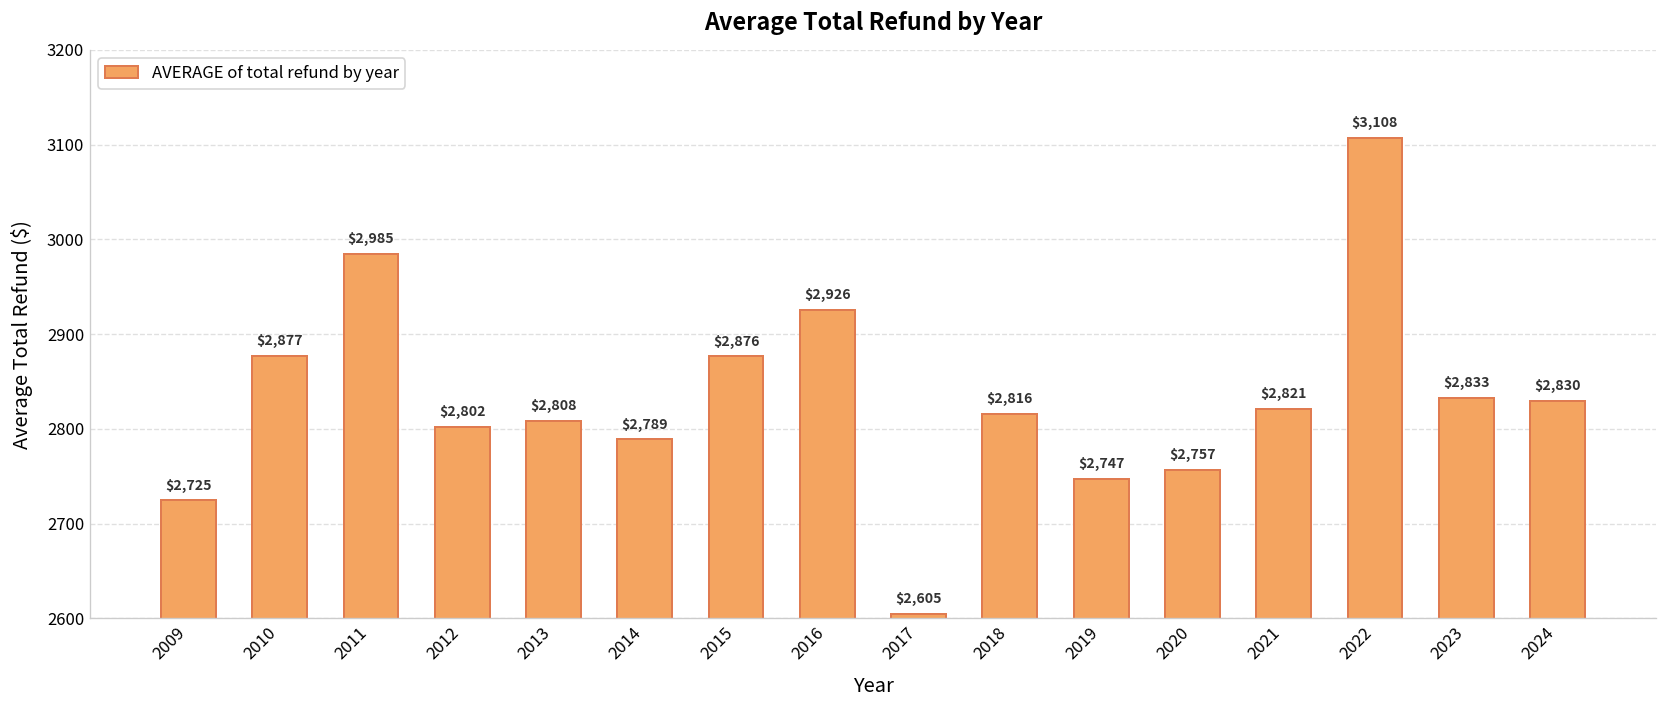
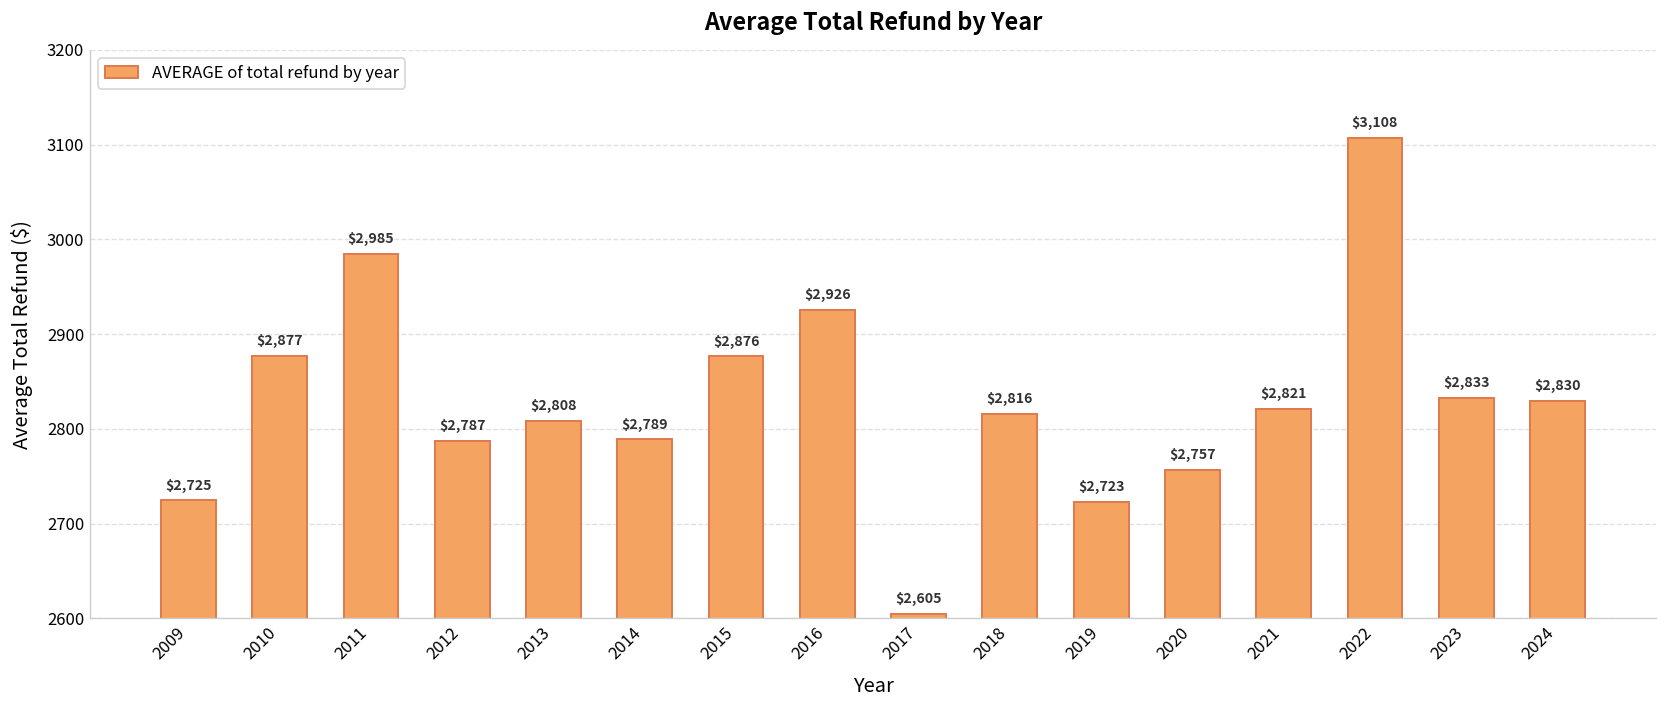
2012: $2,802 -> $2,787
2019: $2,747 -> $2,723
